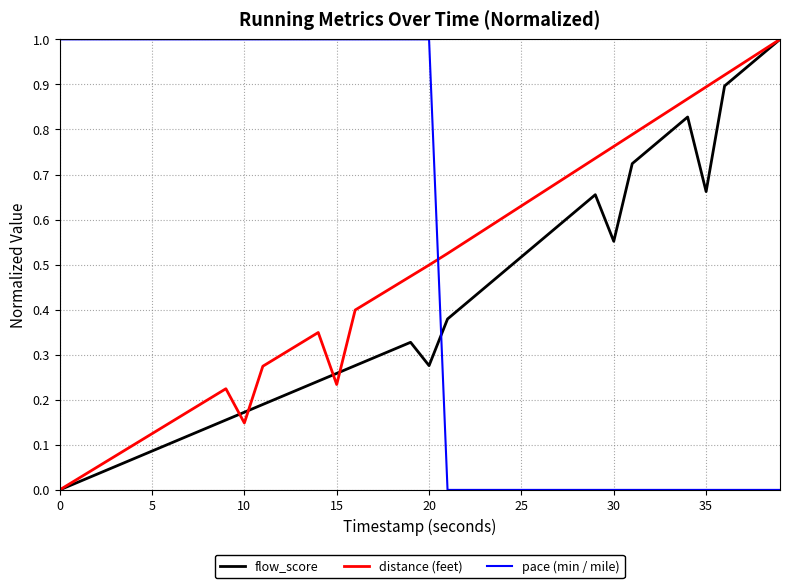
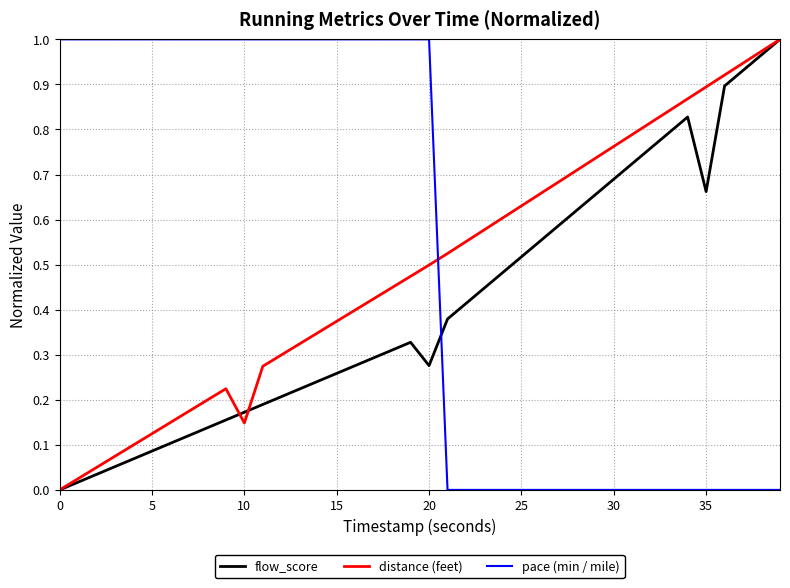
distance (feet), 15: 0.23 -> 0.37
flow_score, 30: 0.55 -> 0.69
